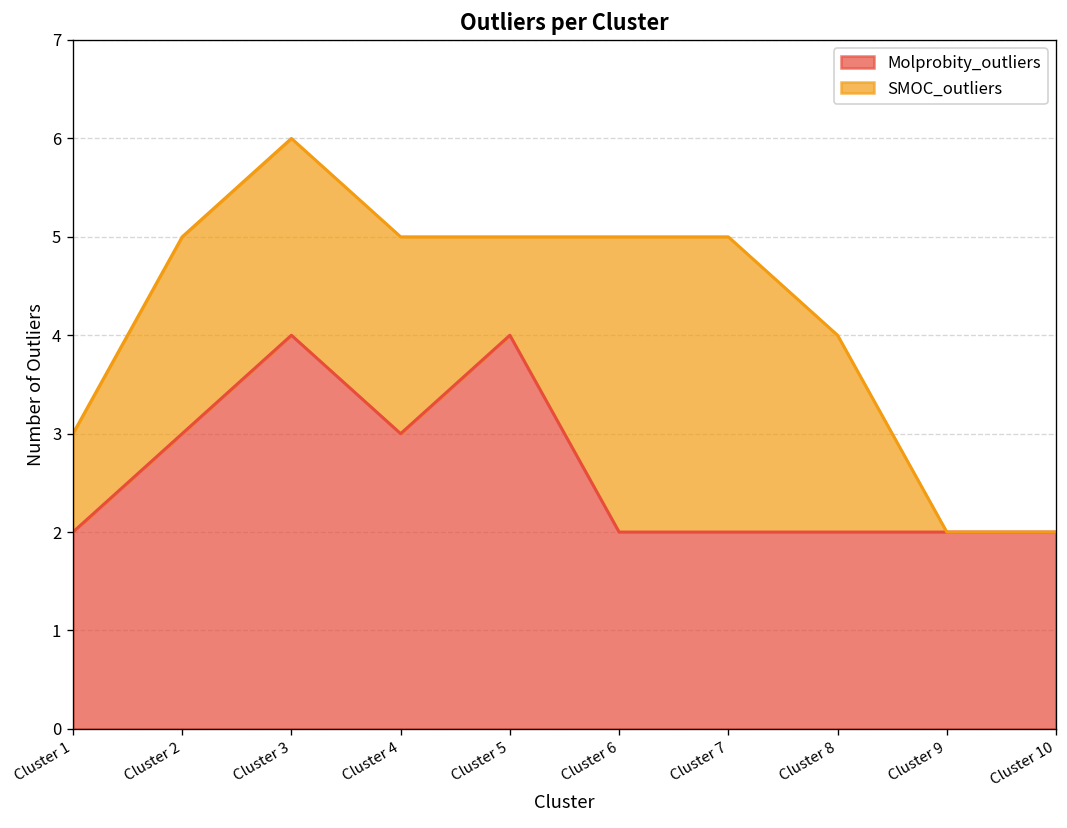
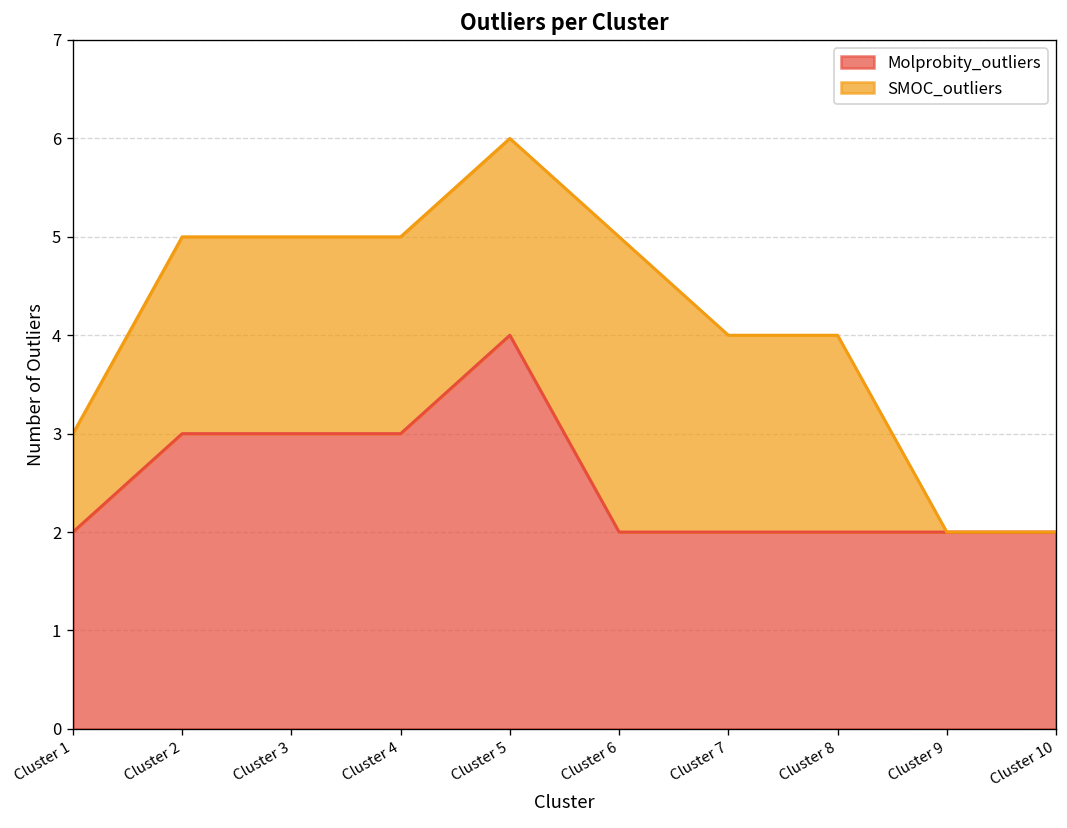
Molprobity_outliers, Cluster 3: 4 -> 3
SMOC_outliers, Cluster 5: 1 -> 2
SMOC_outliers, Cluster 7: 3 -> 2
